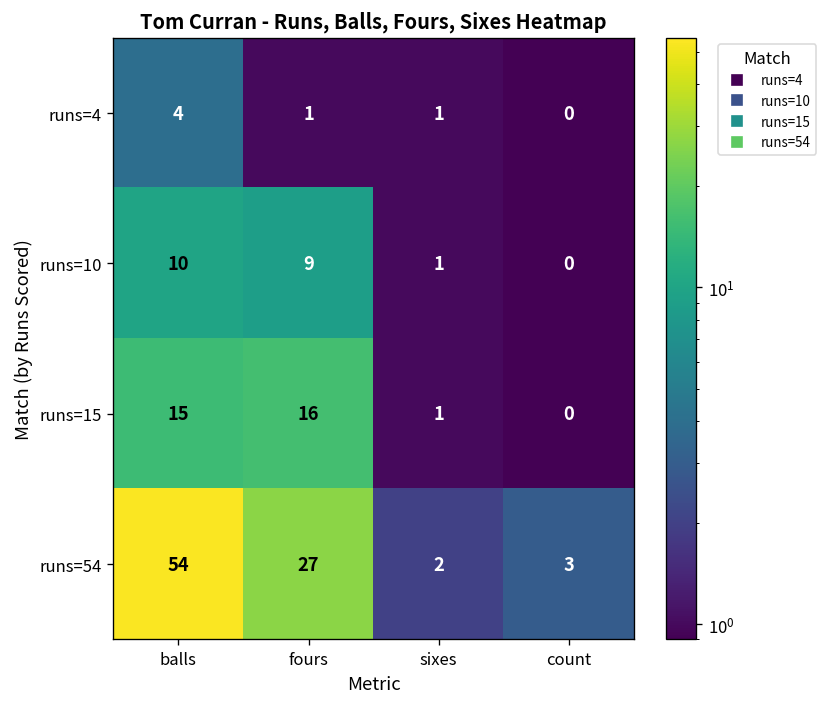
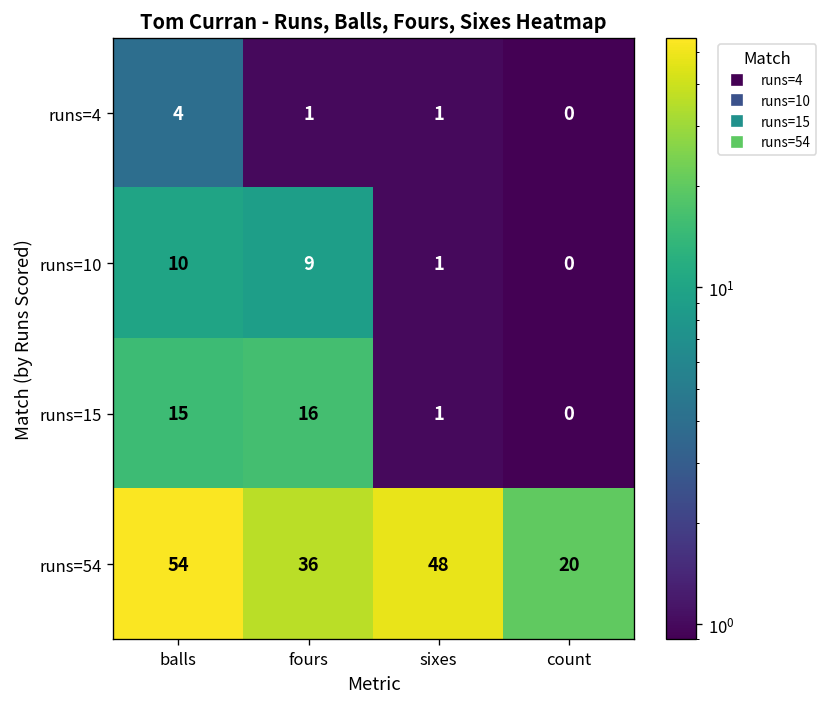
runs=54, fours: 27 -> 36
runs=54, sixes: 2 -> 48
runs=54, count: 3 -> 20
